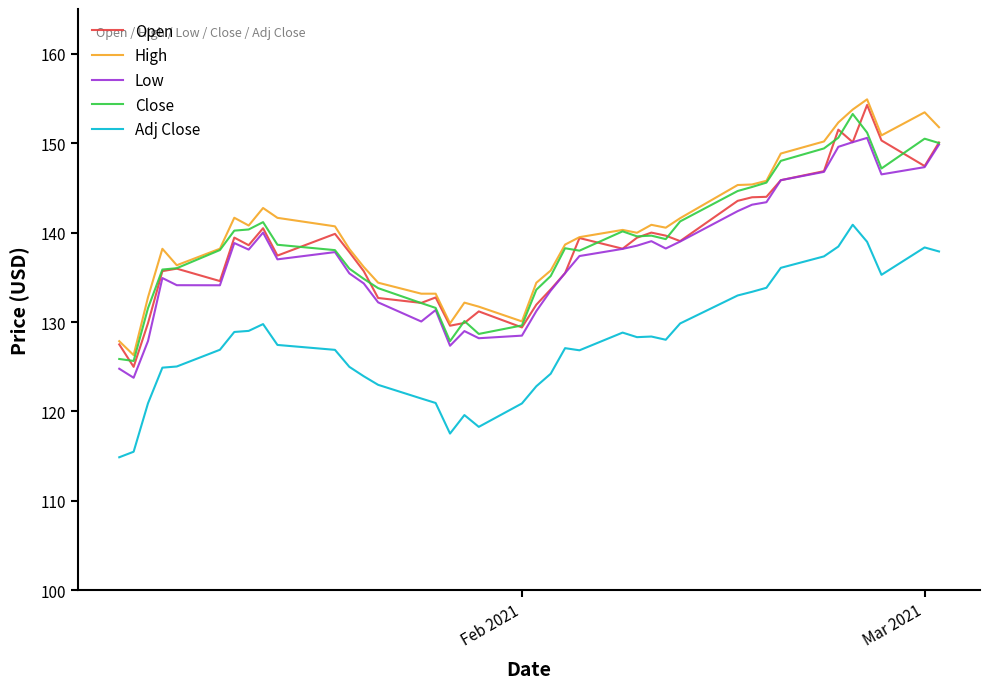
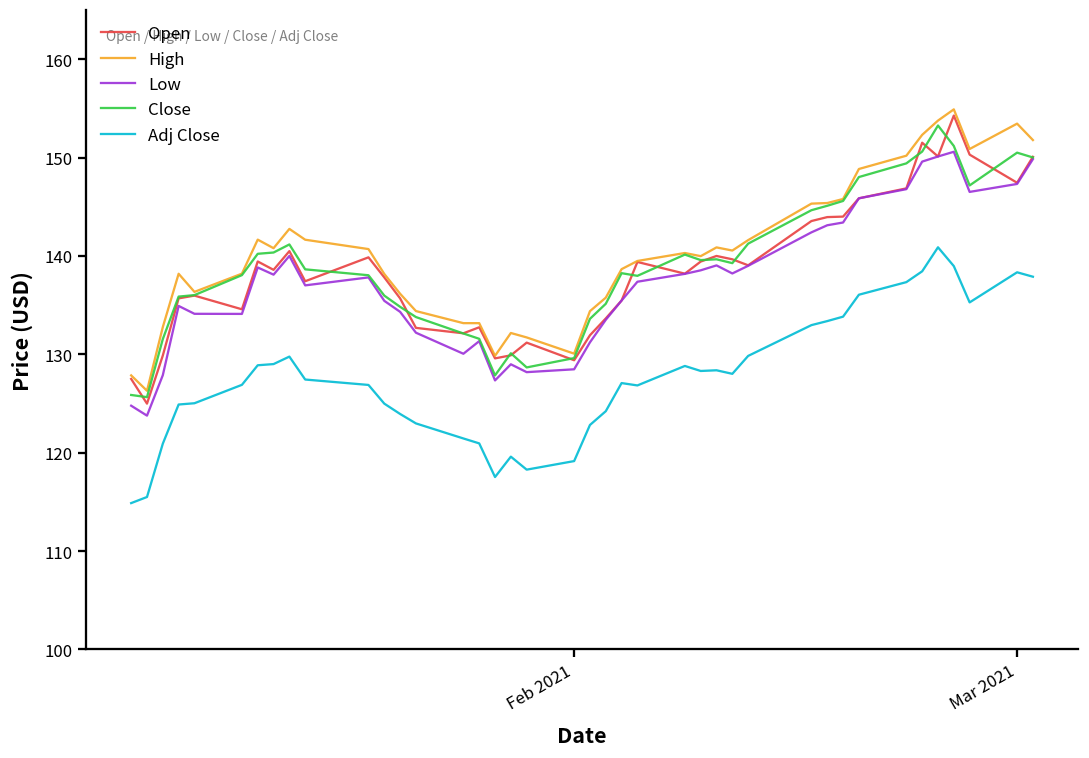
Adj Close, Feb 2021: 121 -> 119
